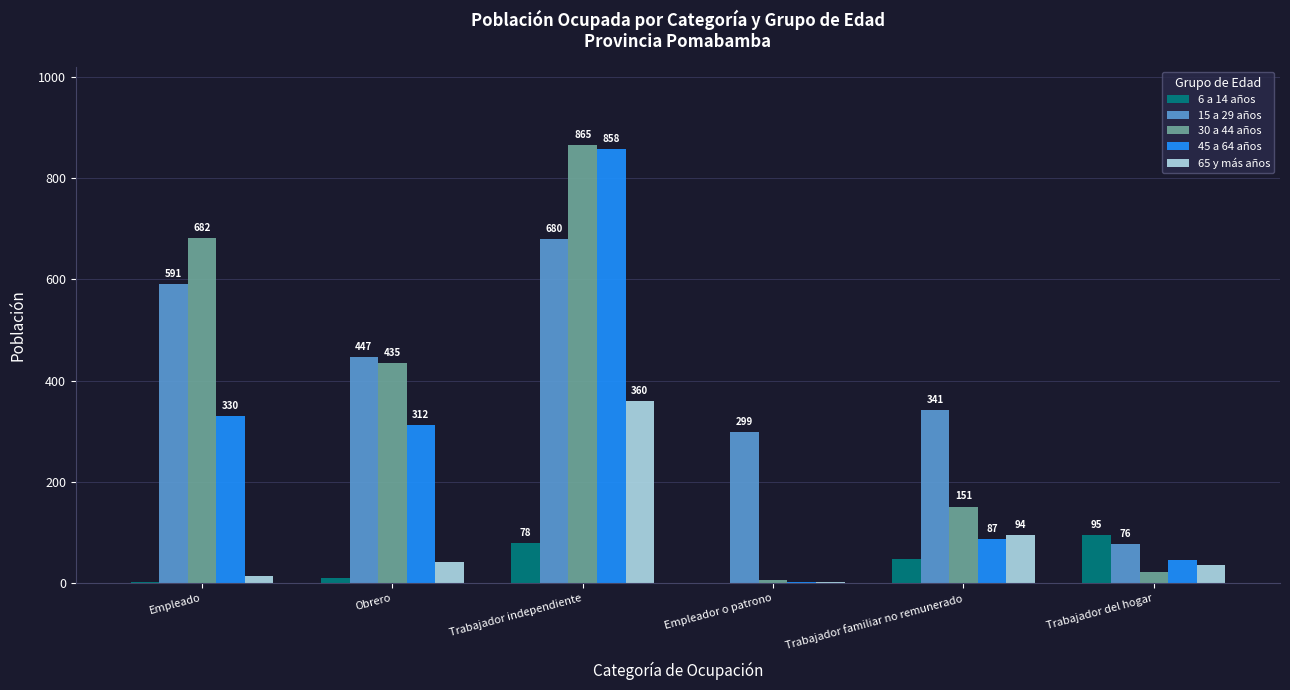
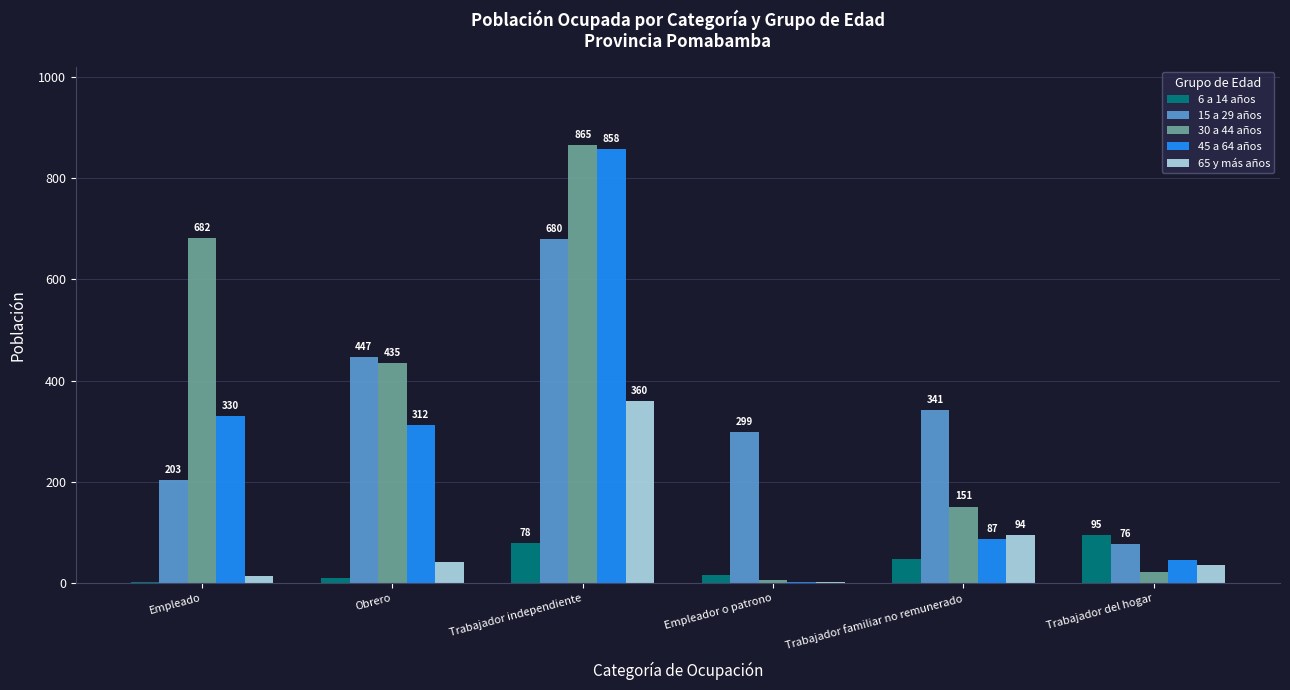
15 a 29 años, Empleado: 591 -> 203
6 a 14 años, Empleador o patrono: 0 -> 20
